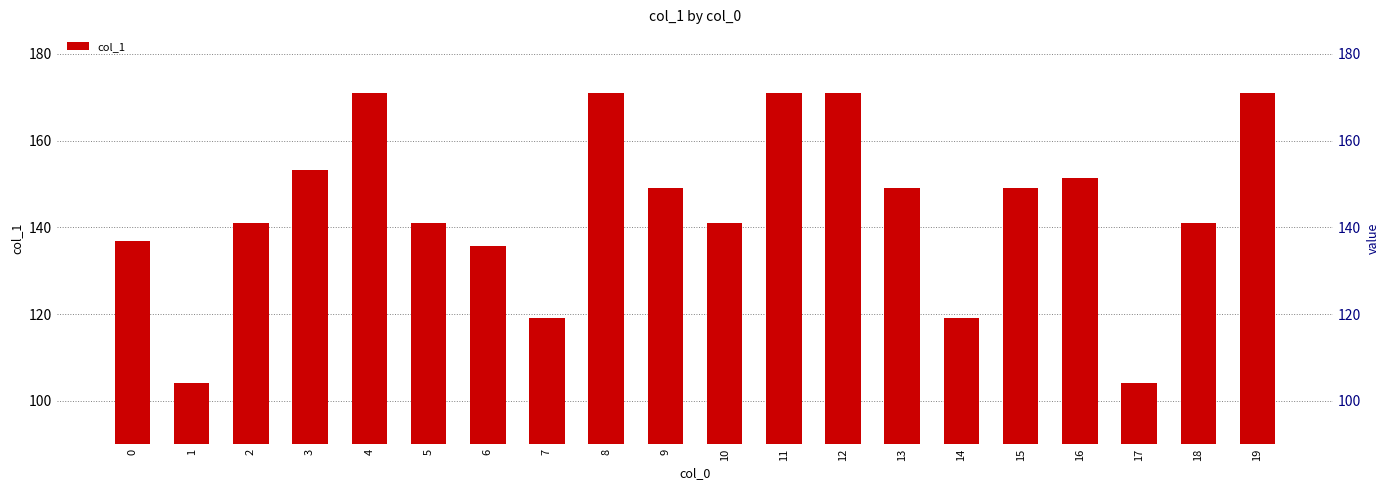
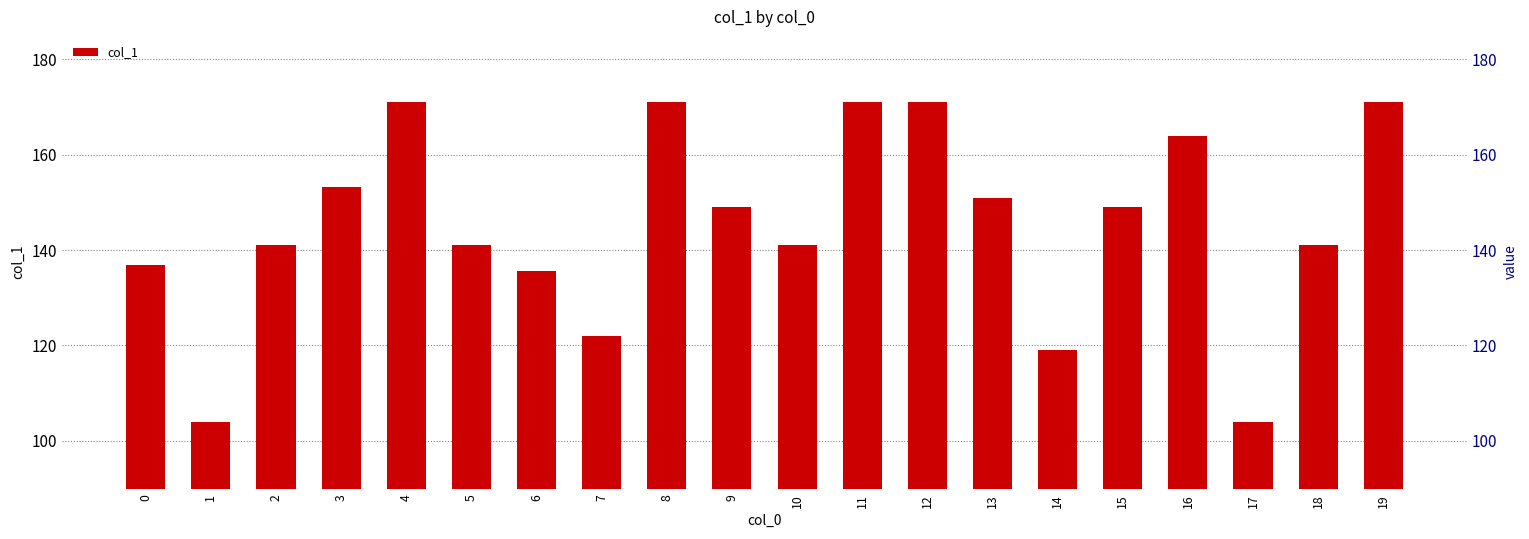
7: 119 -> 122
13: 149 -> 151
16: 151 -> 164
